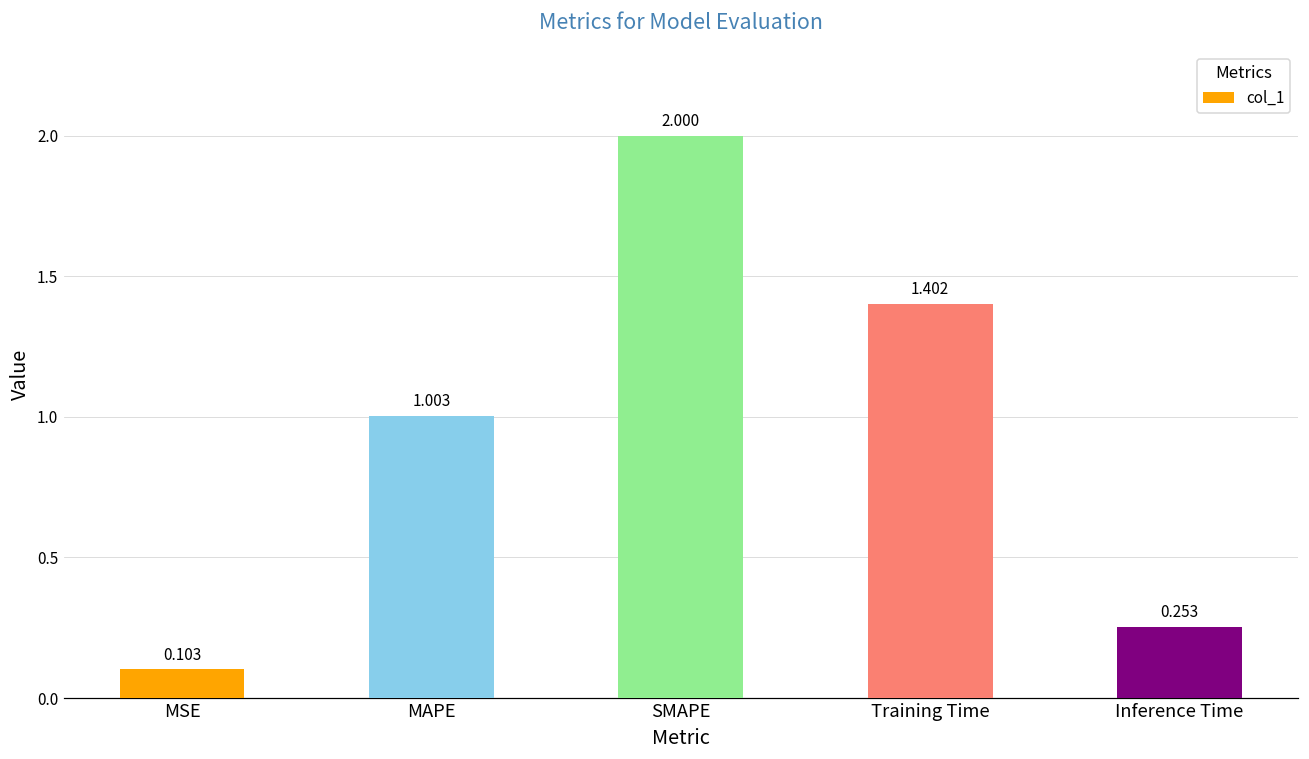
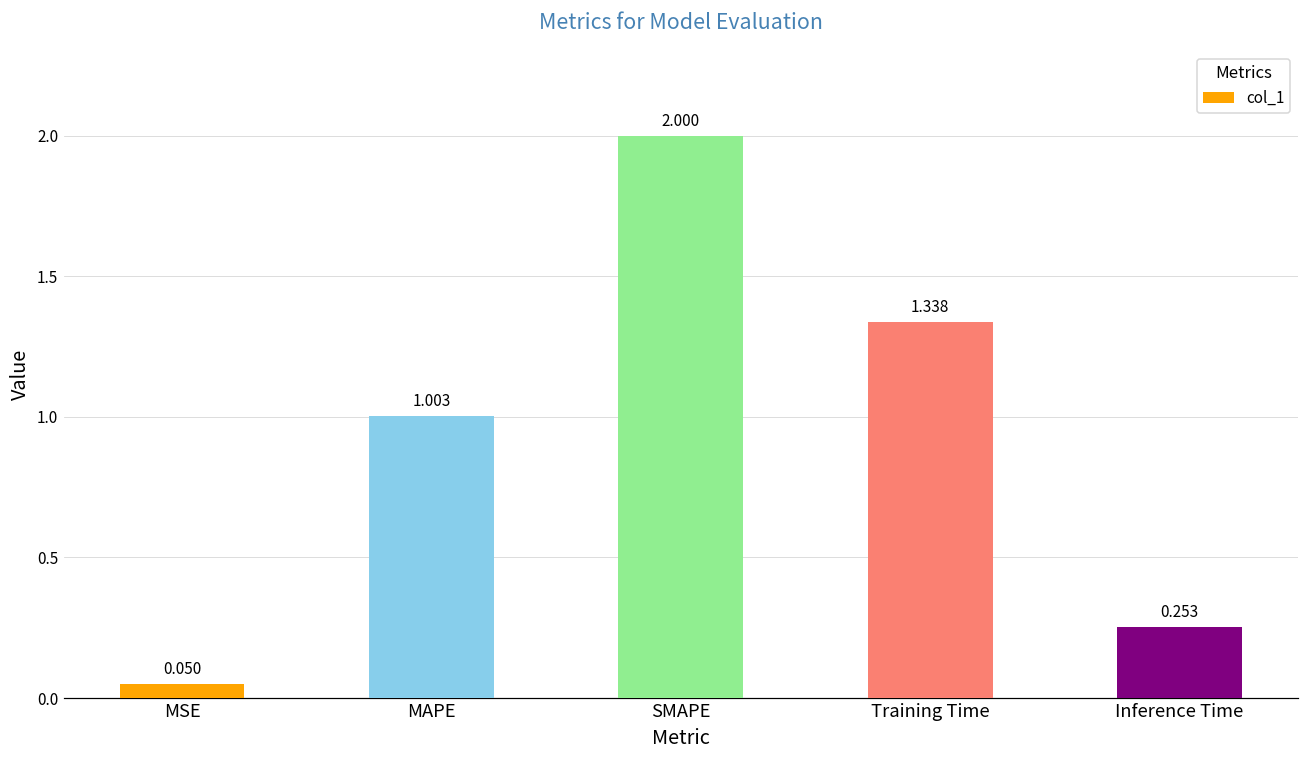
MSE: 0.103 -> 0.050
Training Time: 1.402 -> 1.338
